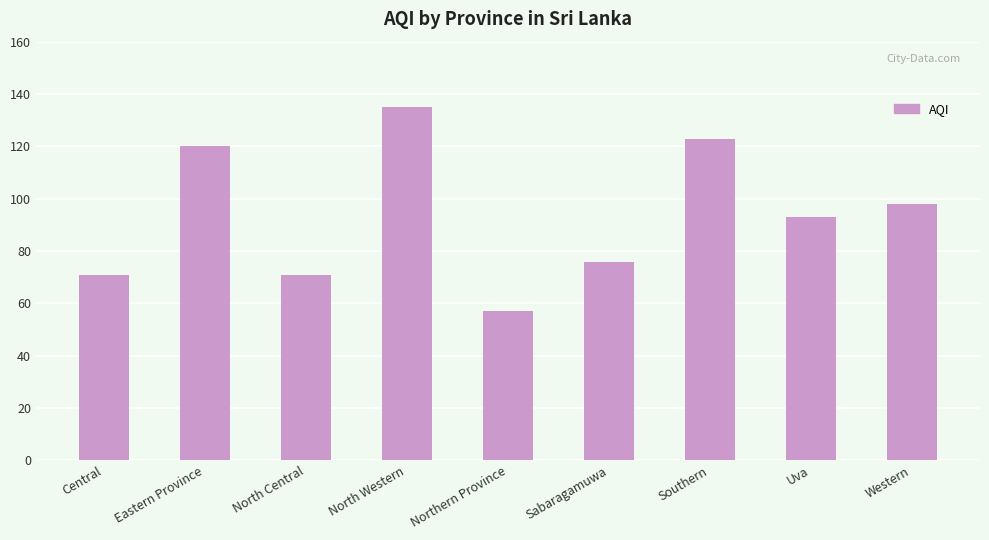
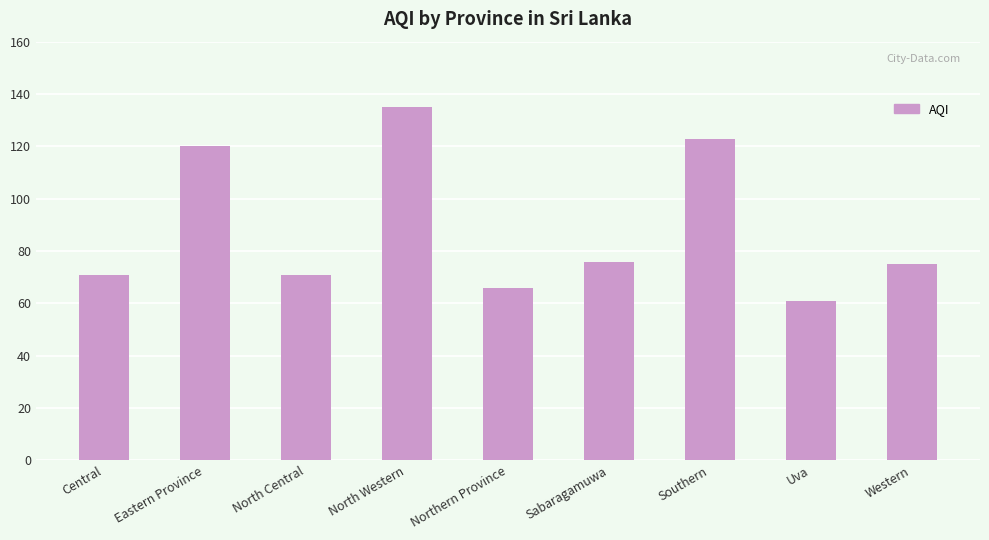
Northern Province: 57 -> 66
Uva: 93 -> 61
Western: 98 -> 75
